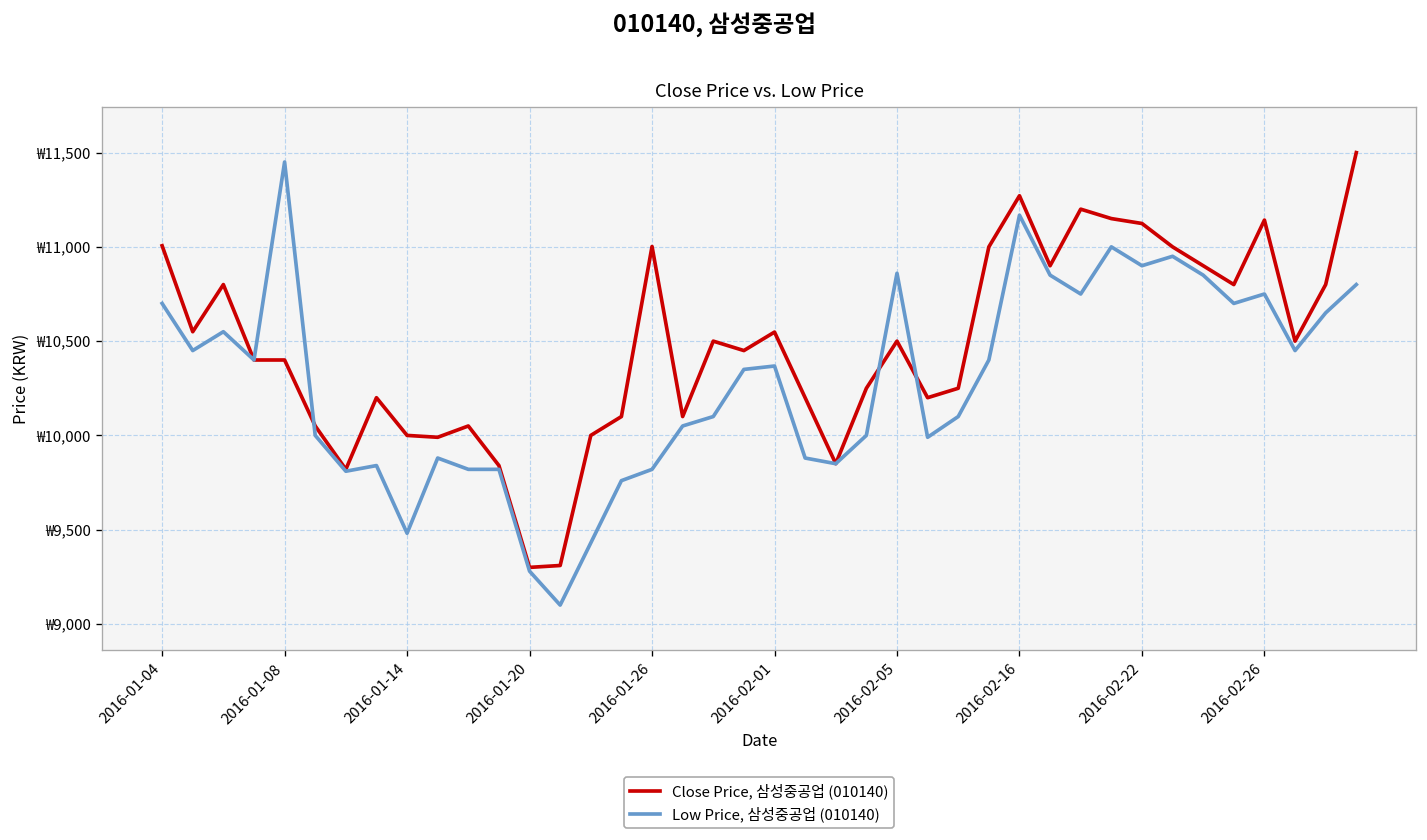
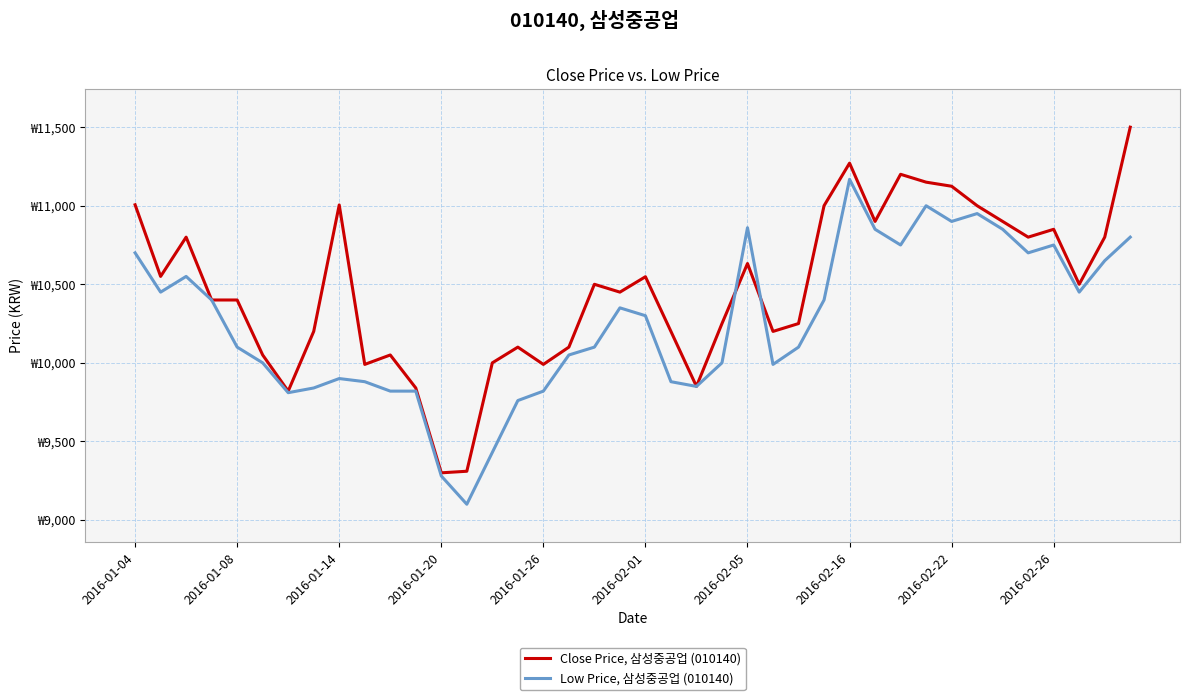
Low Price, 삼성중공업 (010140), 2016-01-08: ₩11,450 -> ₩10,100
Close Price, 삼성중공업 (010140), 2016-01-14: ₩10,000 -> ₩11,010
Low Price, 삼성중공업 (010140), 2016-01-14: ₩9,480 -> ₩9,900
Close Price, 삼성중공업 (010140), 2016-01-26: ₩11,000 -> ₩9,990
Low Price, 삼성중공업 (010140), 2016-02-01: ₩10,370 -> ₩10,300
Close Price, 삼성중공업 (010140), 2016-02-05: ₩10,500 -> ₩10,630
Close Price, 삼성중공업 (010140), 2016-02-26: ₩11,140 -> ₩10,850
